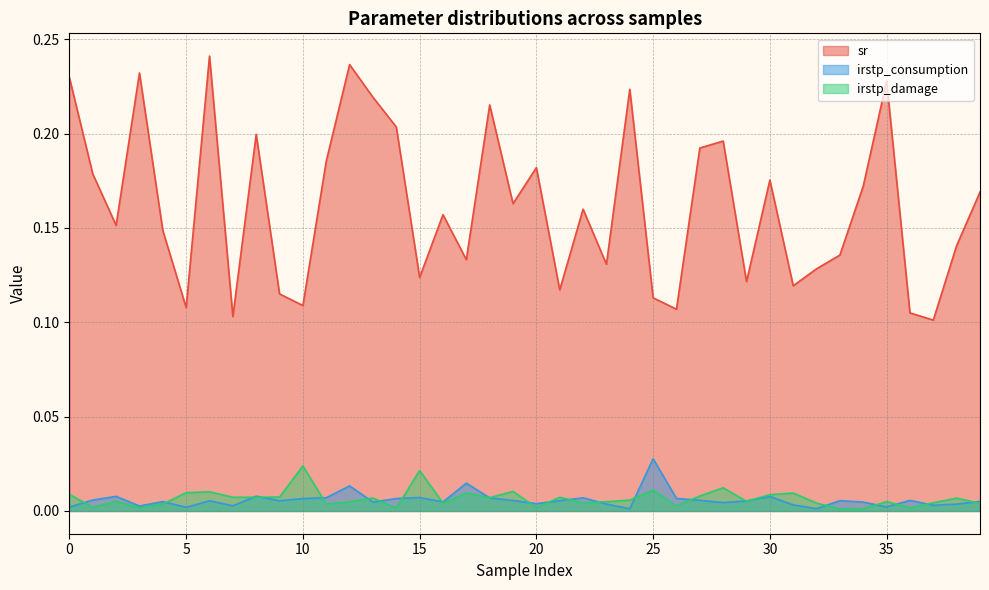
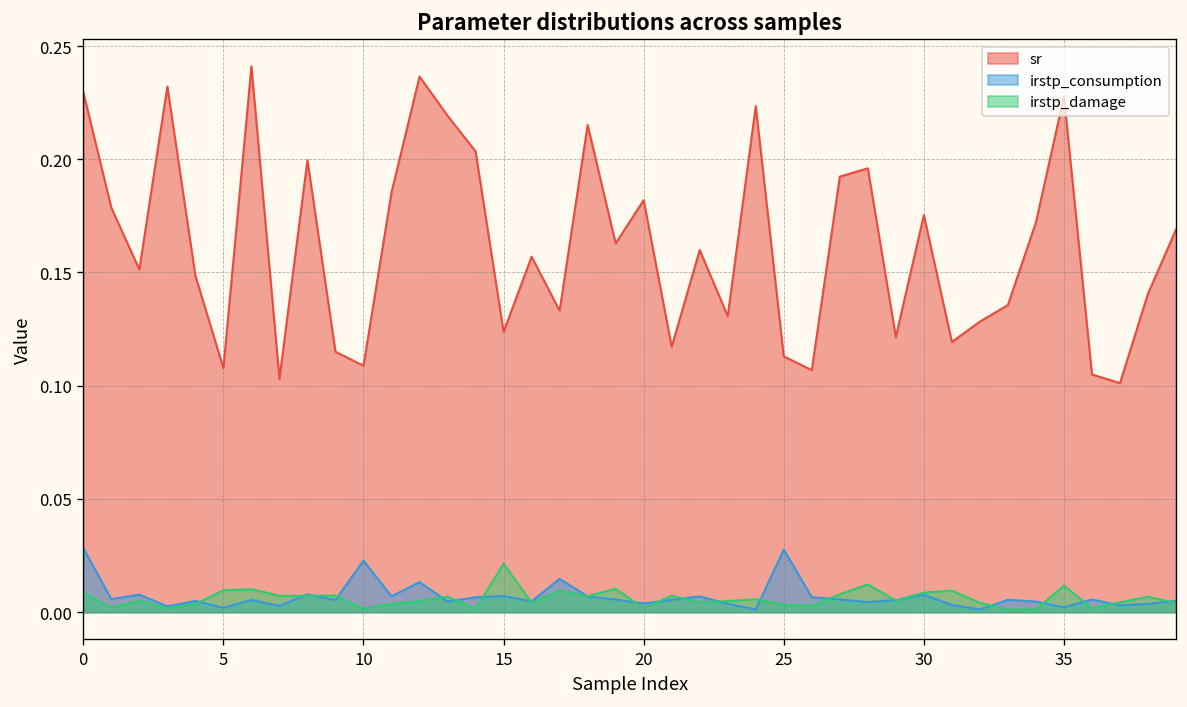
irstp_consumption, 0: 0.002 -> 0.028
irstp_consumption, 10: 0.007 -> 0.023
irstp_damage, 10: 0.024 -> 0.001
irstp_damage, 25: 0.011 -> 0.003
irstp_damage, 35: 0.005 -> 0.012
